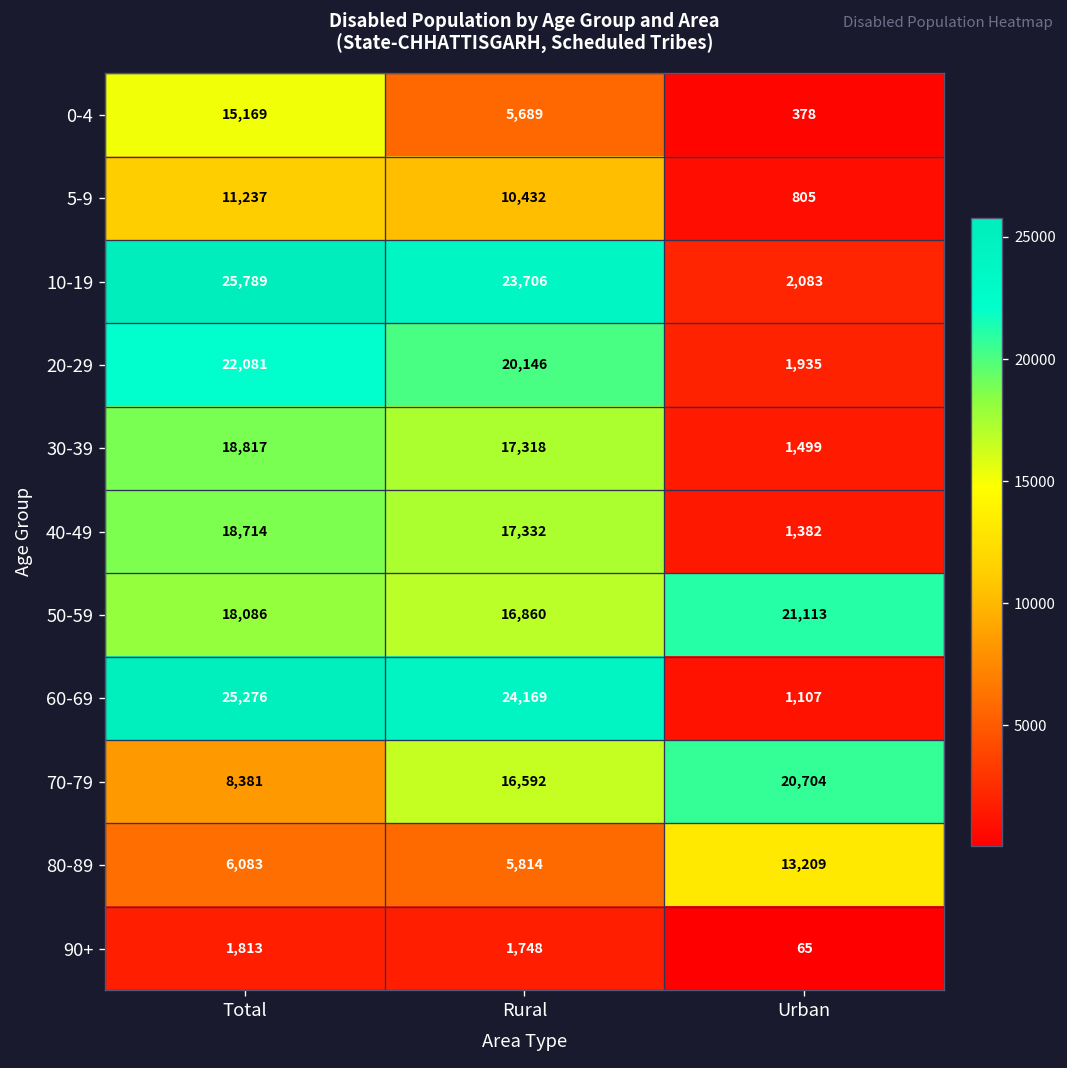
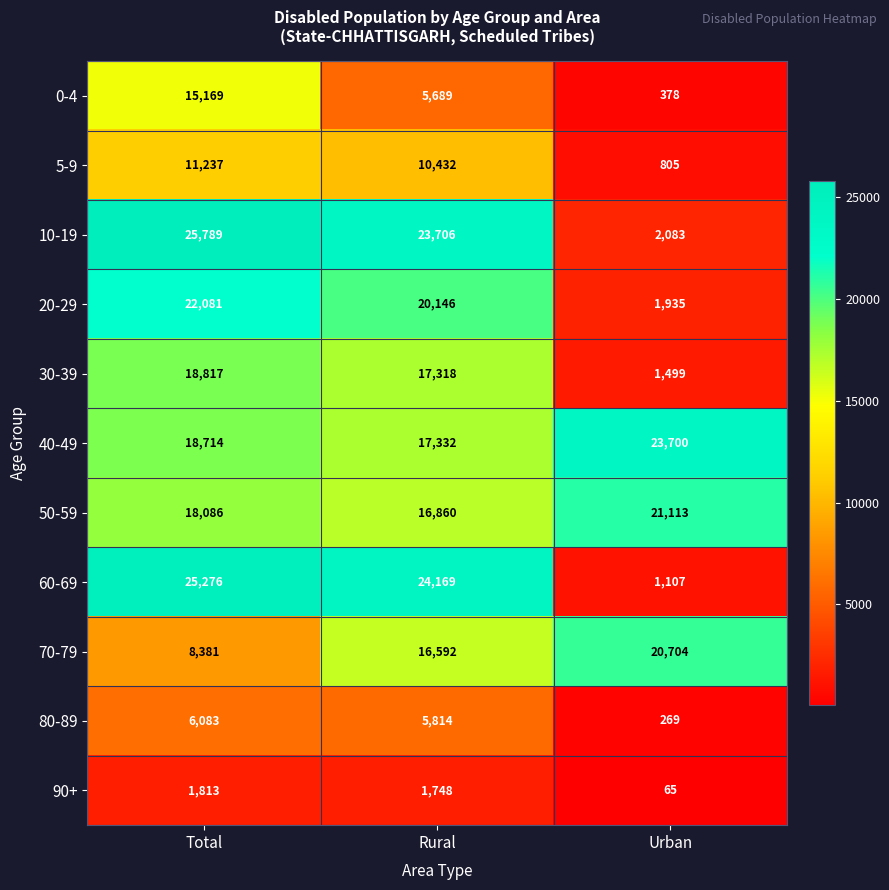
40-49, Urban: 1,382 -> 23,700
80-89, Urban: 13,209 -> 269
